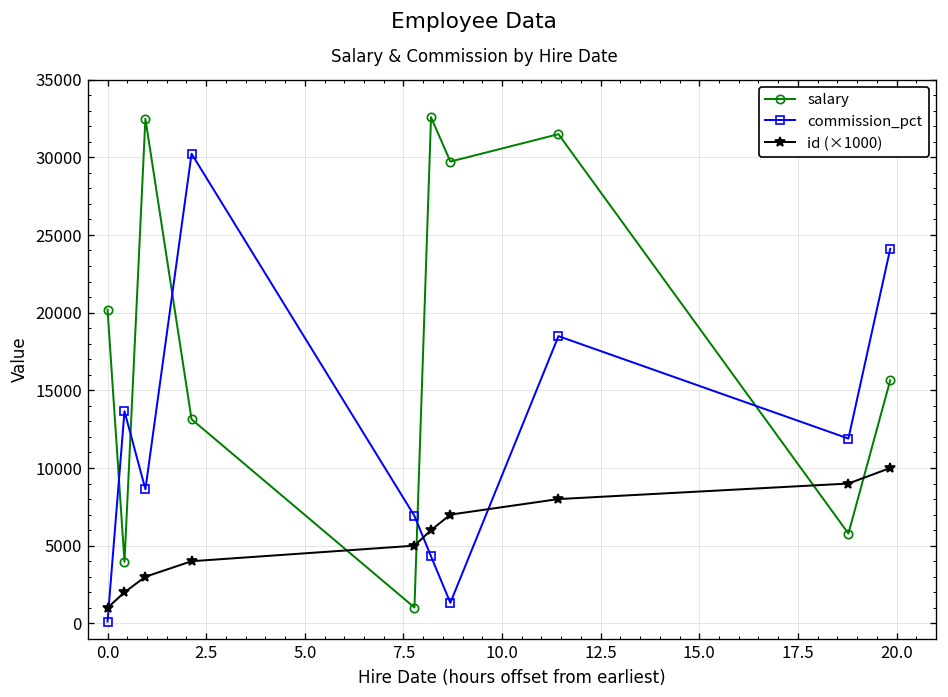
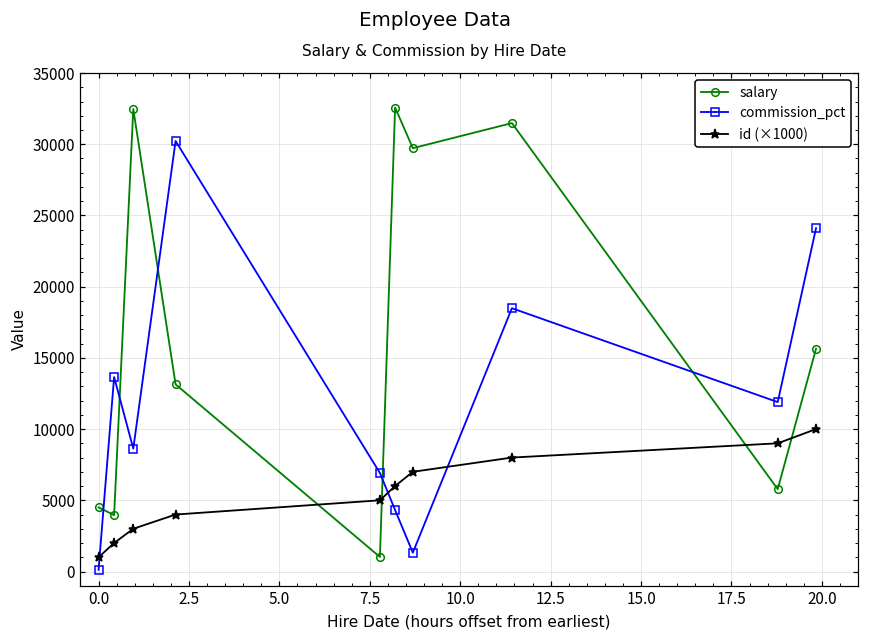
salary, 0.0: 20200 -> 4500
